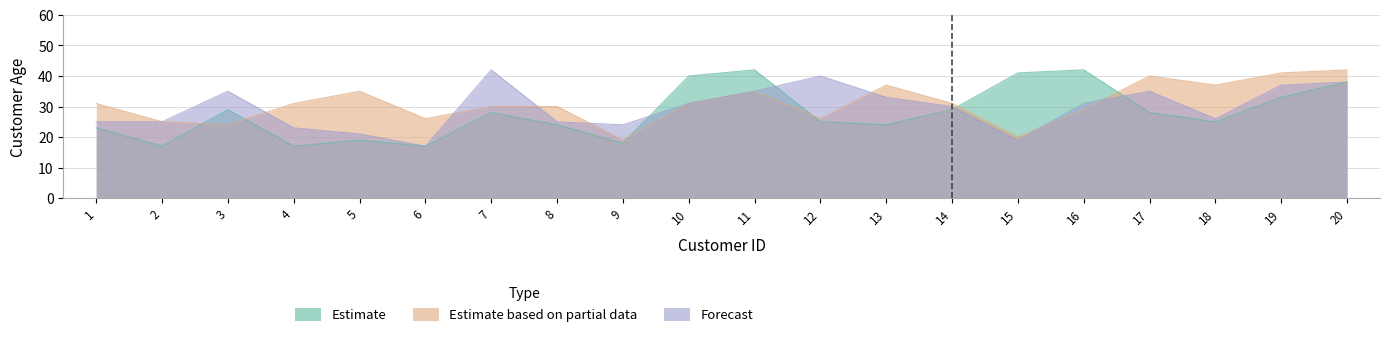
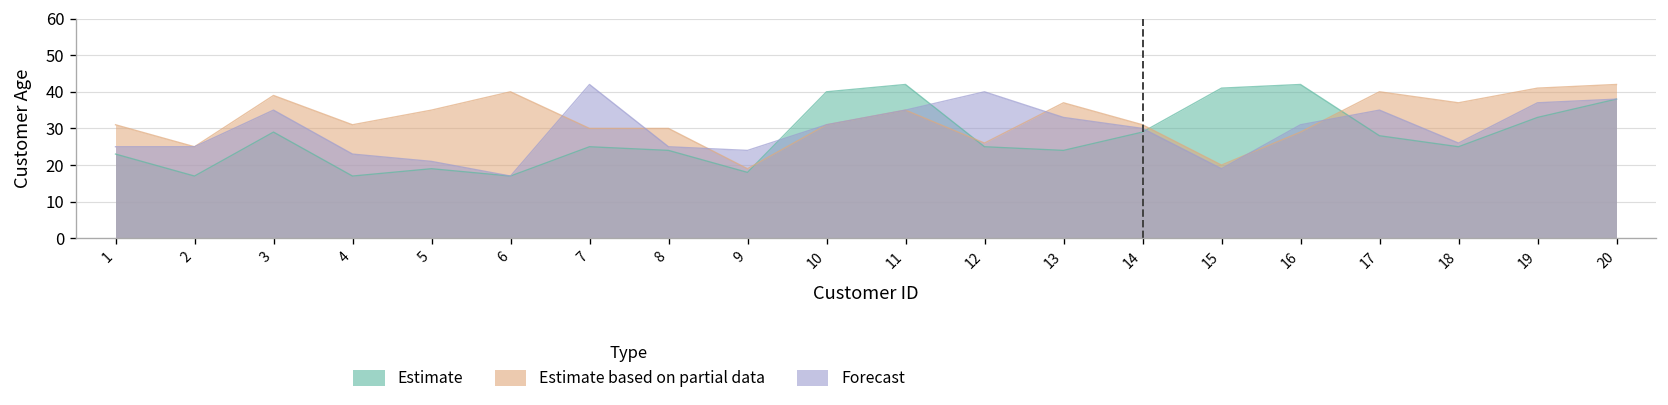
Estimate based on partial data, 3: 24 -> 39
Estimate based on partial data, 6: 26 -> 40
Estimate, 7: 28 -> 25
